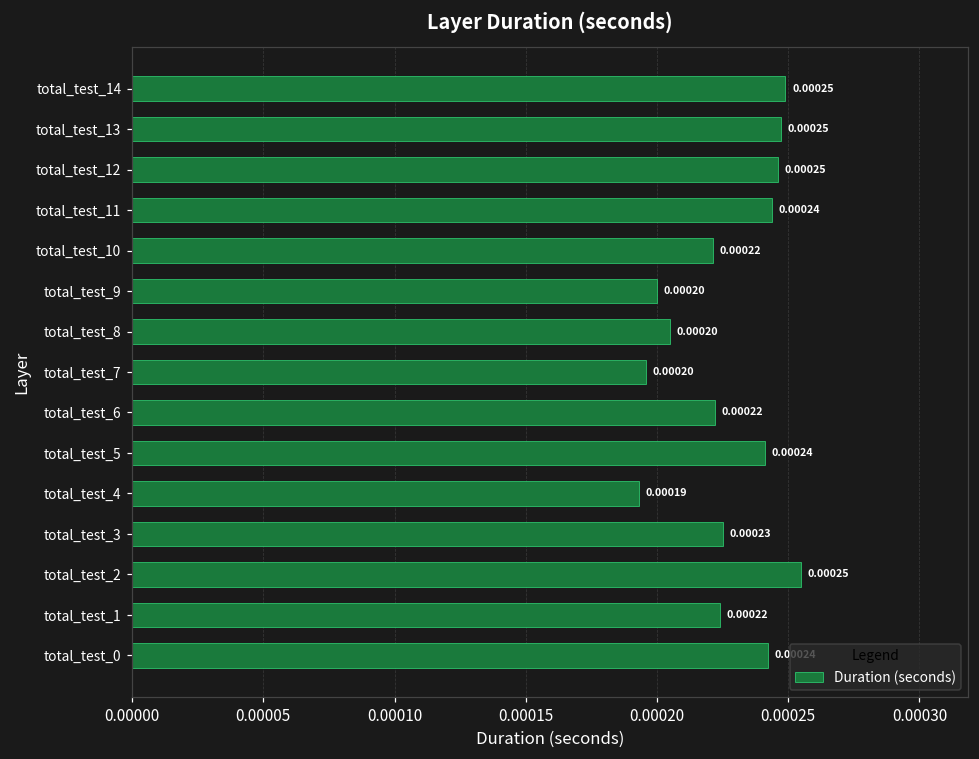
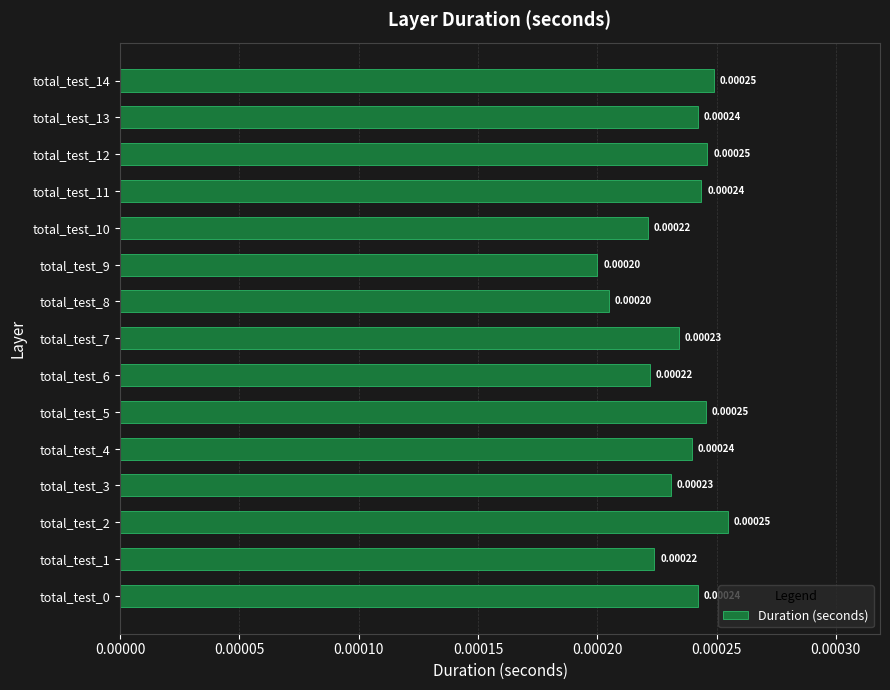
total_test_13: 0.00025 -> 0.00024
total_test_7: 0.00020 -> 0.00023
total_test_5: 0.00024 -> 0.00025
total_test_4: 0.00019 -> 0.00024
total_test_3: 0.000225 -> 0.000231
